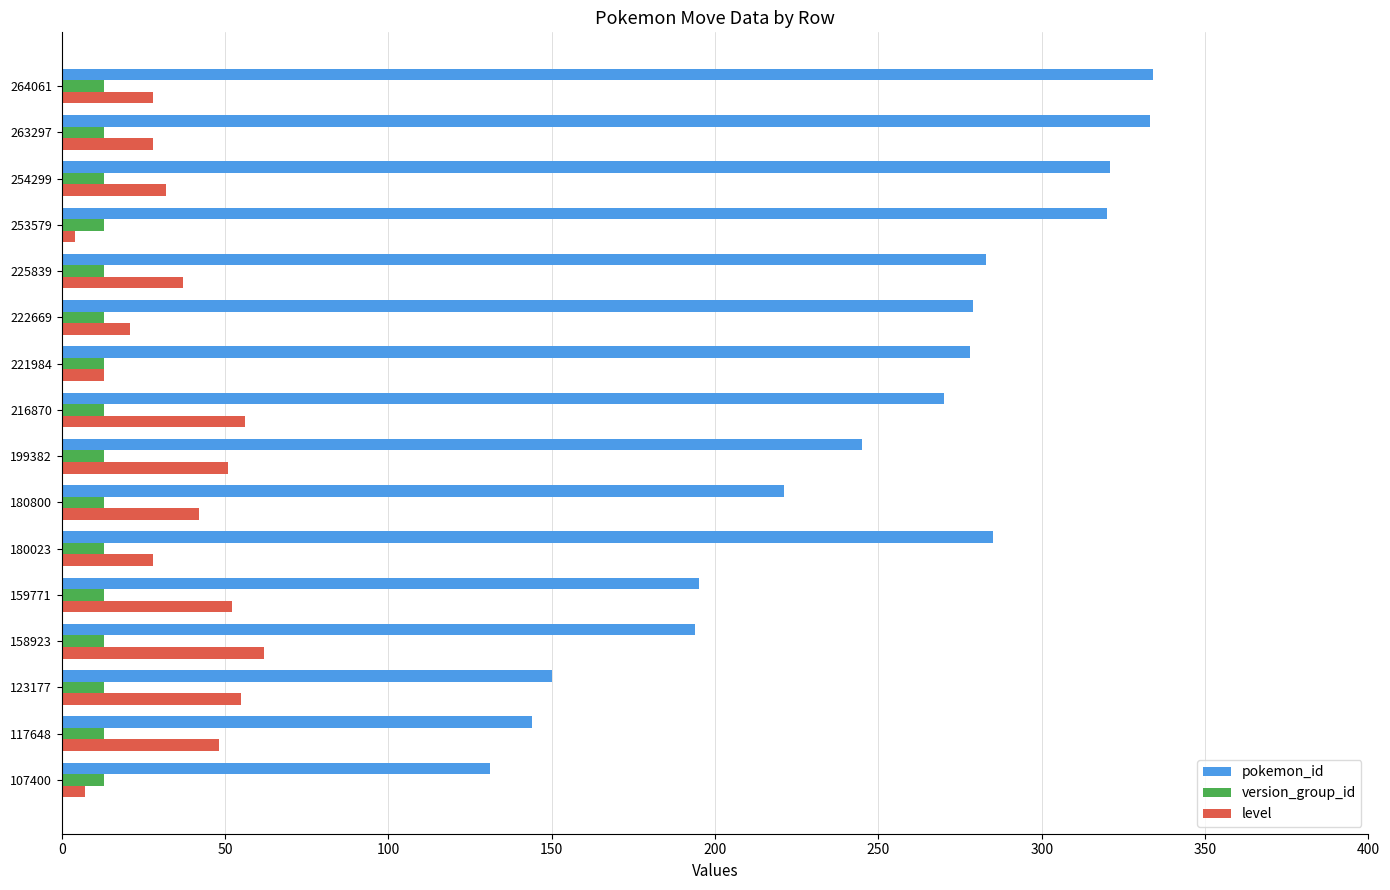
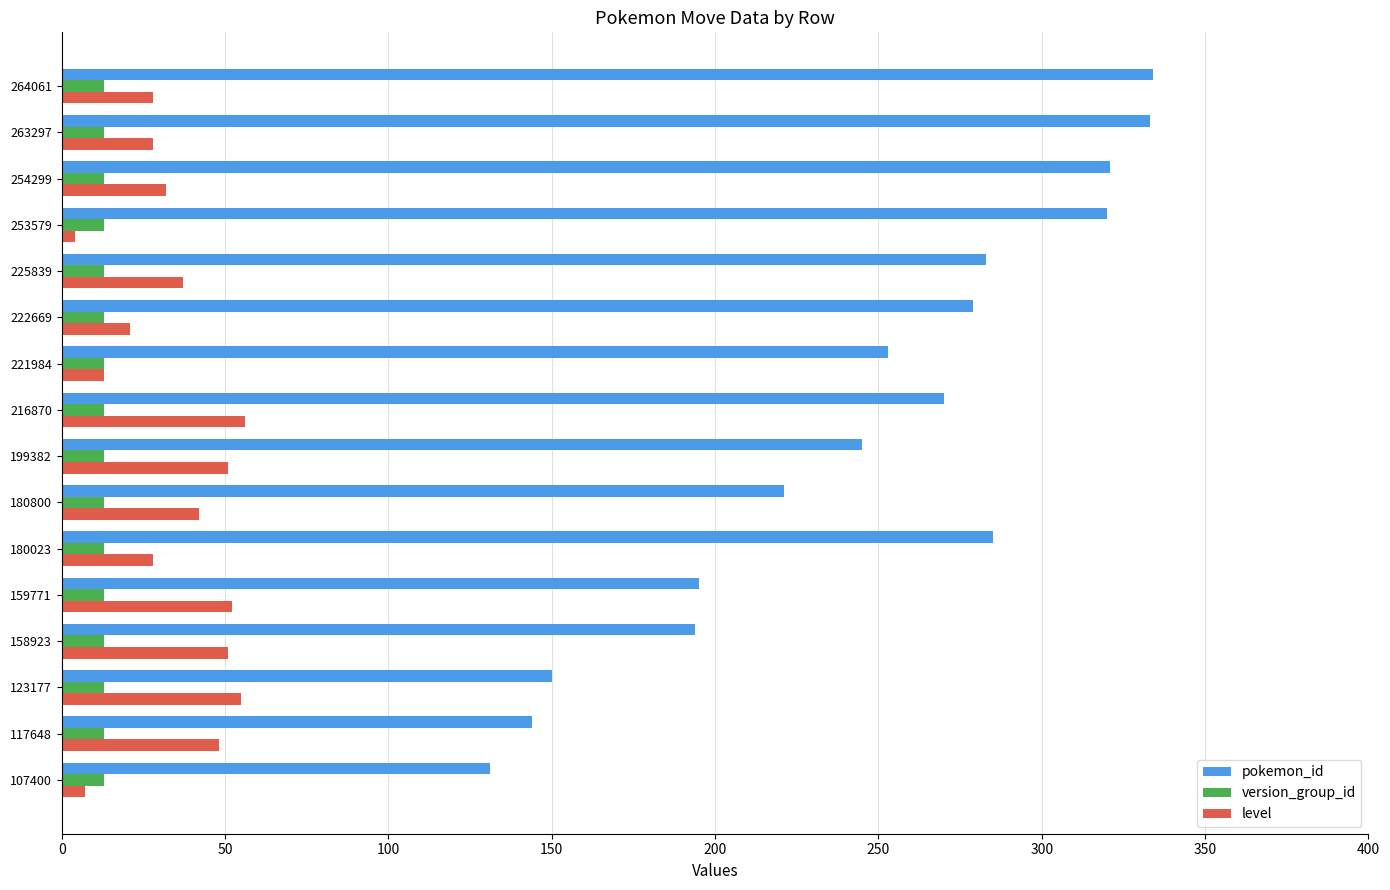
pokemon_id, 221984: 278 -> 253
level, 158923: 62 -> 51
